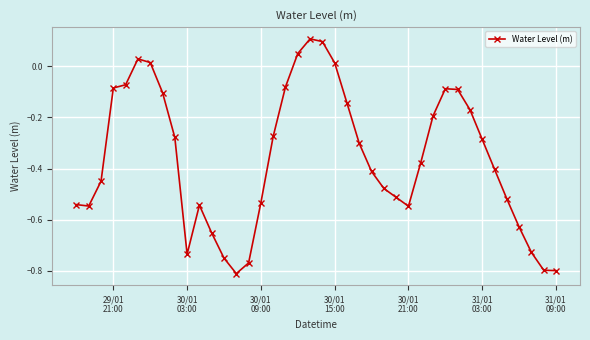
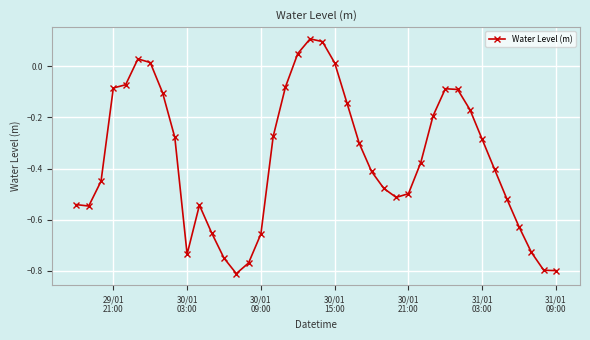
30/01 09:00: -0.53 -> -0.66
30/01 21:00: -0.55 -> -0.50
